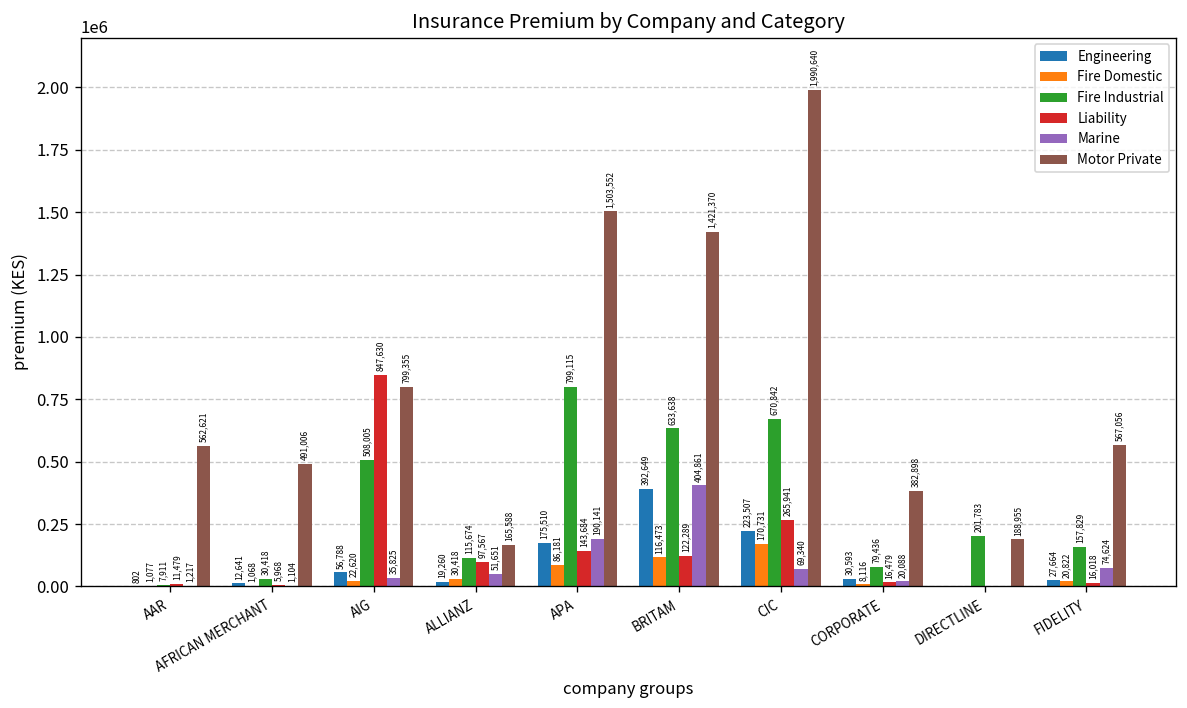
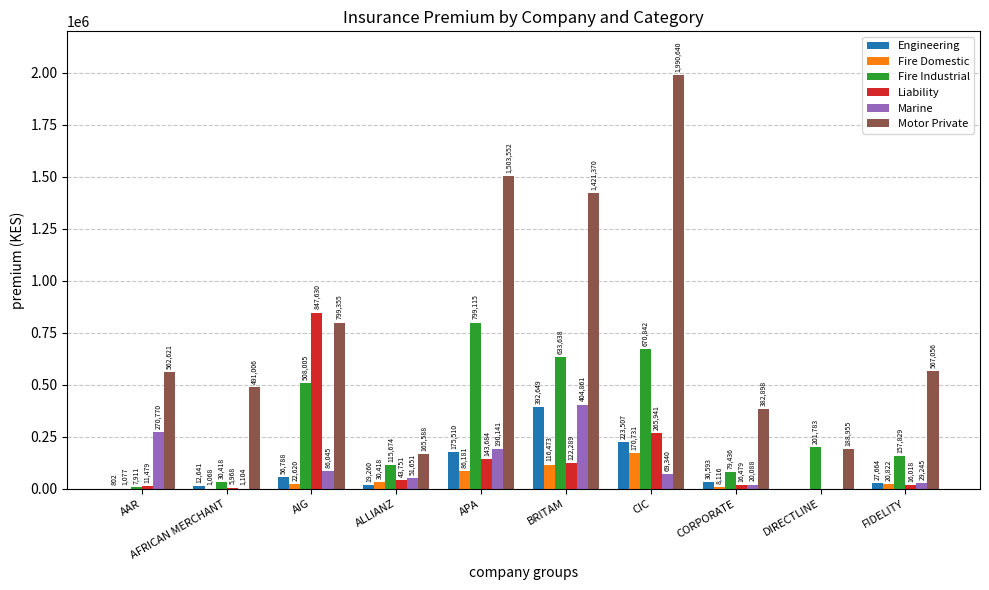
Marine, AAR: 1,217 -> 270,770
Marine, AIG: 35,825 -> 86,045
Liability, ALLIANZ: 97,567 -> 43,751
Marine, FIDELITY: 74,624 -> 29,245
